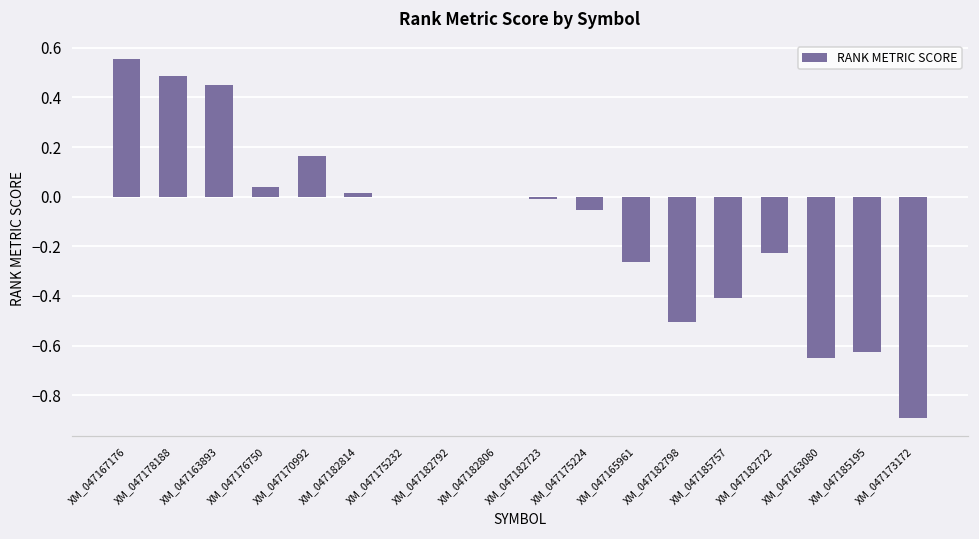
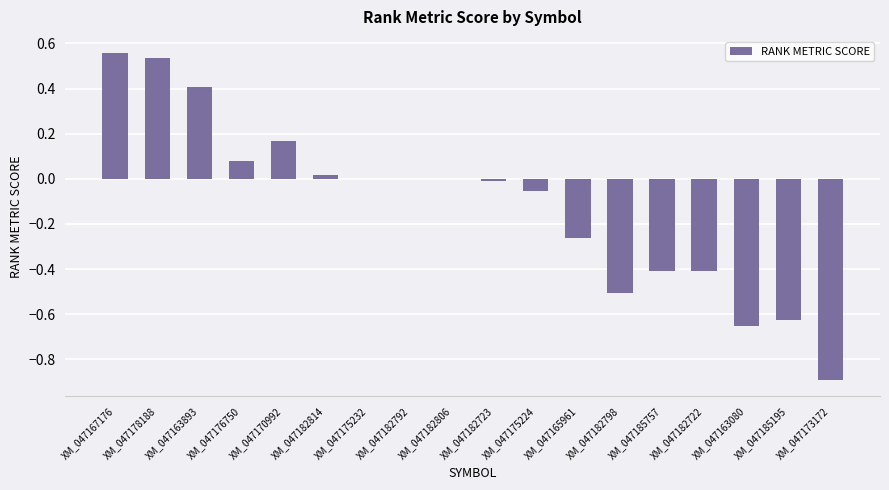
XM_047178188: 0.49 -> 0.53
XM_047163893: 0.45 -> 0.41
XM_047176750: 0.04 -> 0.08
XM_047182722: -0.23 -> -0.41
